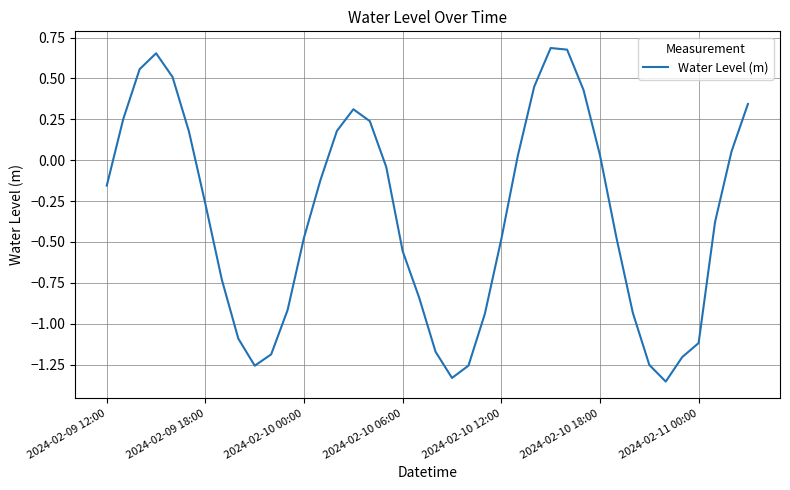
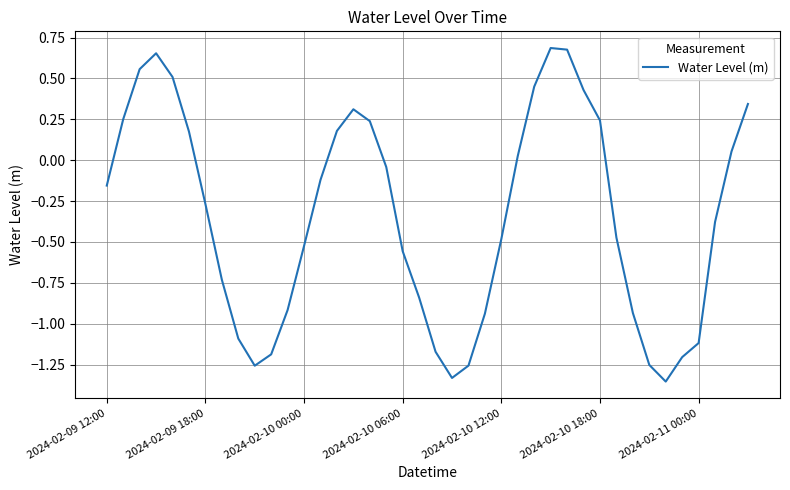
2024-02-10 00:00: -0.47 -> -0.52
2024-02-10 18:00: 0.03 -> 0.24
